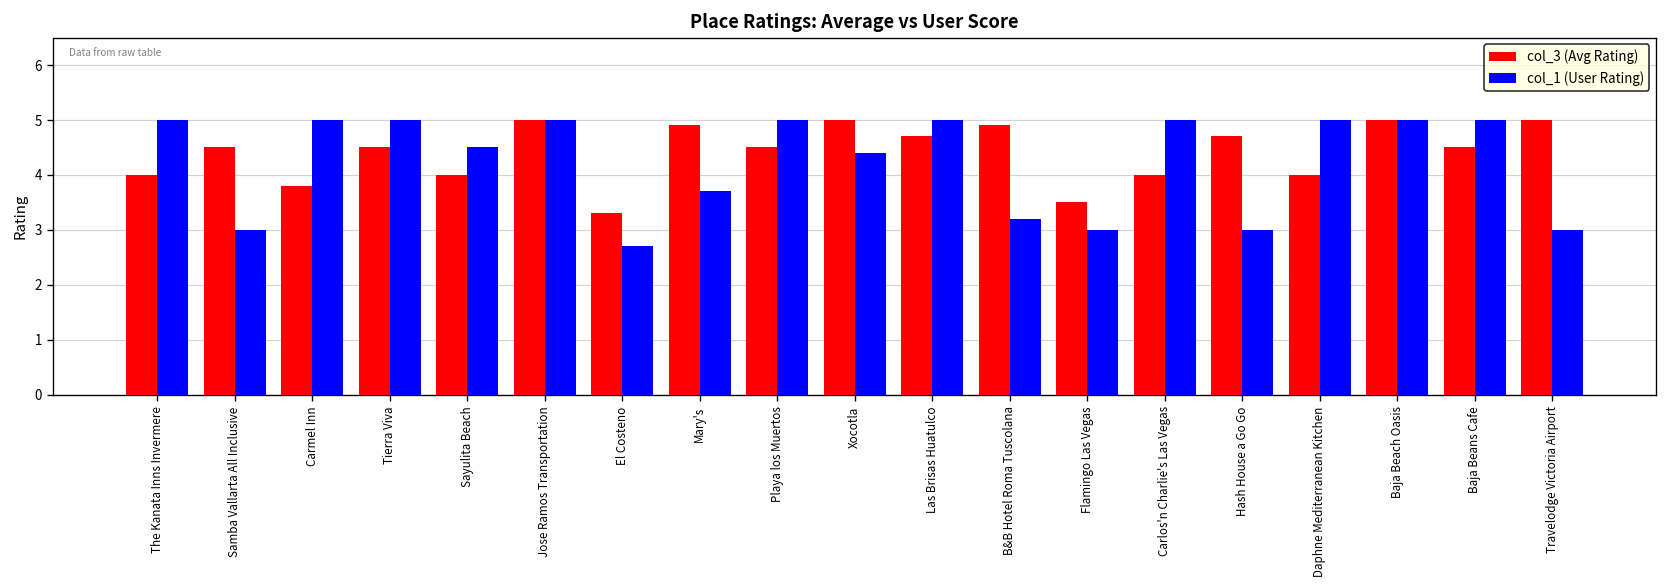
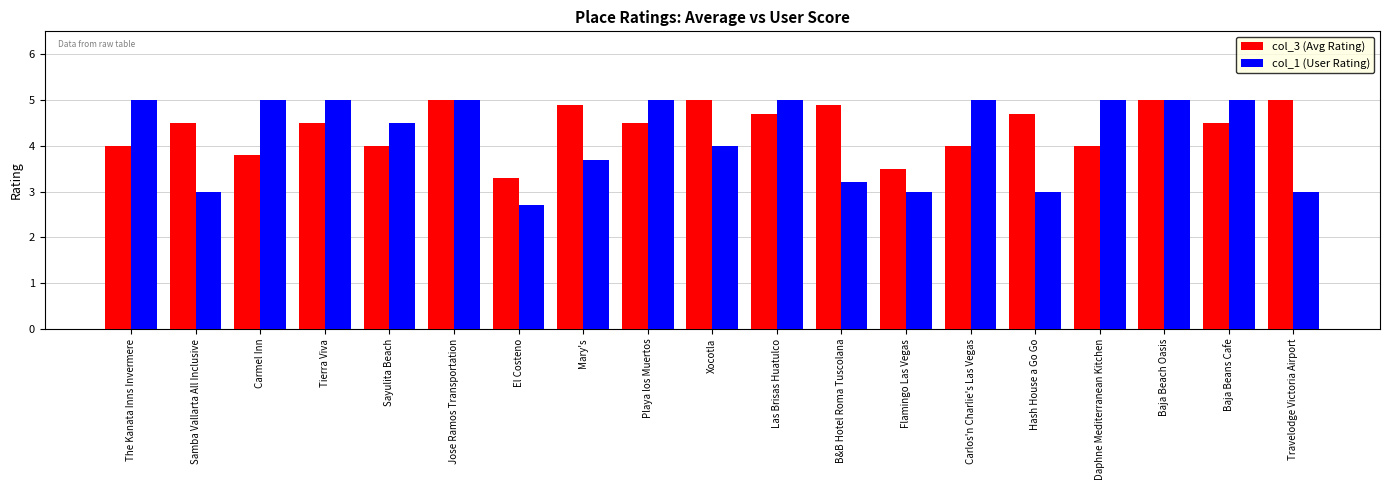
col_1 (User Rating), Xocotla: 4.4 -> 4.0
